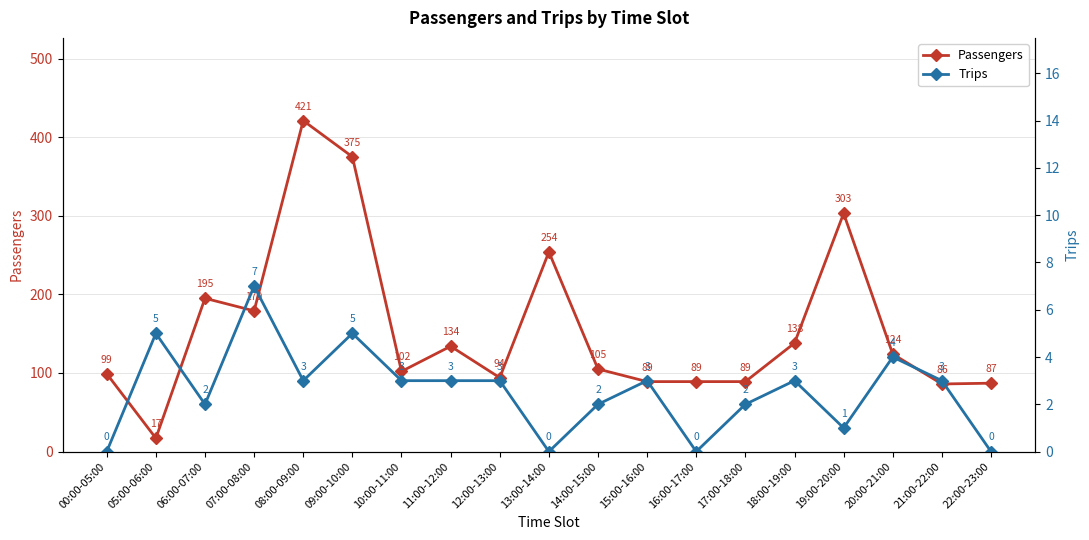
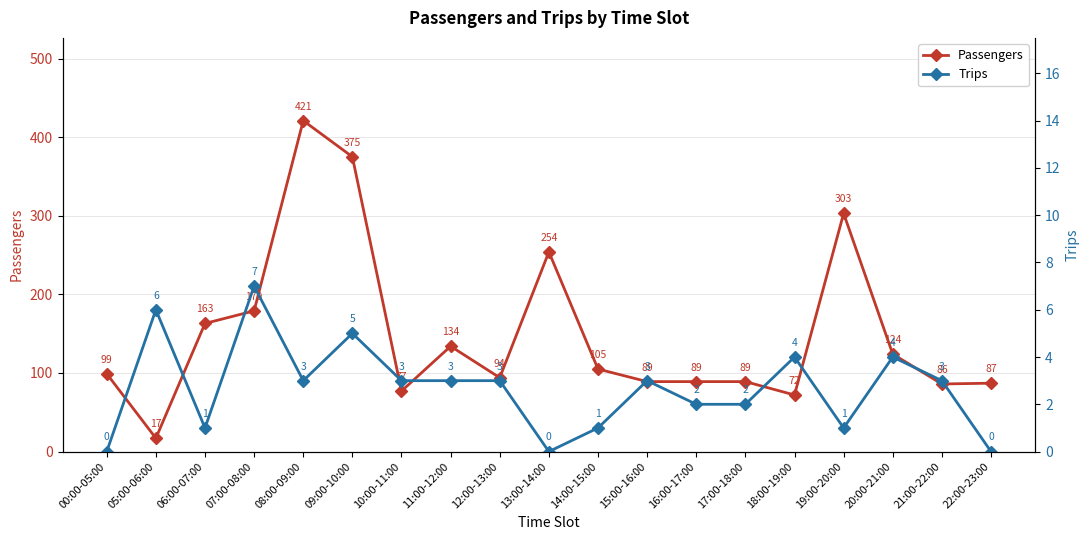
Passengers, 06:00-07:00: 195 -> 163
Passengers, 10:00-11:00: 102 -> 77
Passengers, 18:00-19:00: 138 -> 72
Trips, 05:00-06:00: 5 -> 6
Trips, 06:00-07:00: 2 -> 1
Trips, 14:00-15:00: 2 -> 1
Trips, 16:00-17:00: 0 -> 2
Trips, 18:00-19:00: 3 -> 4
